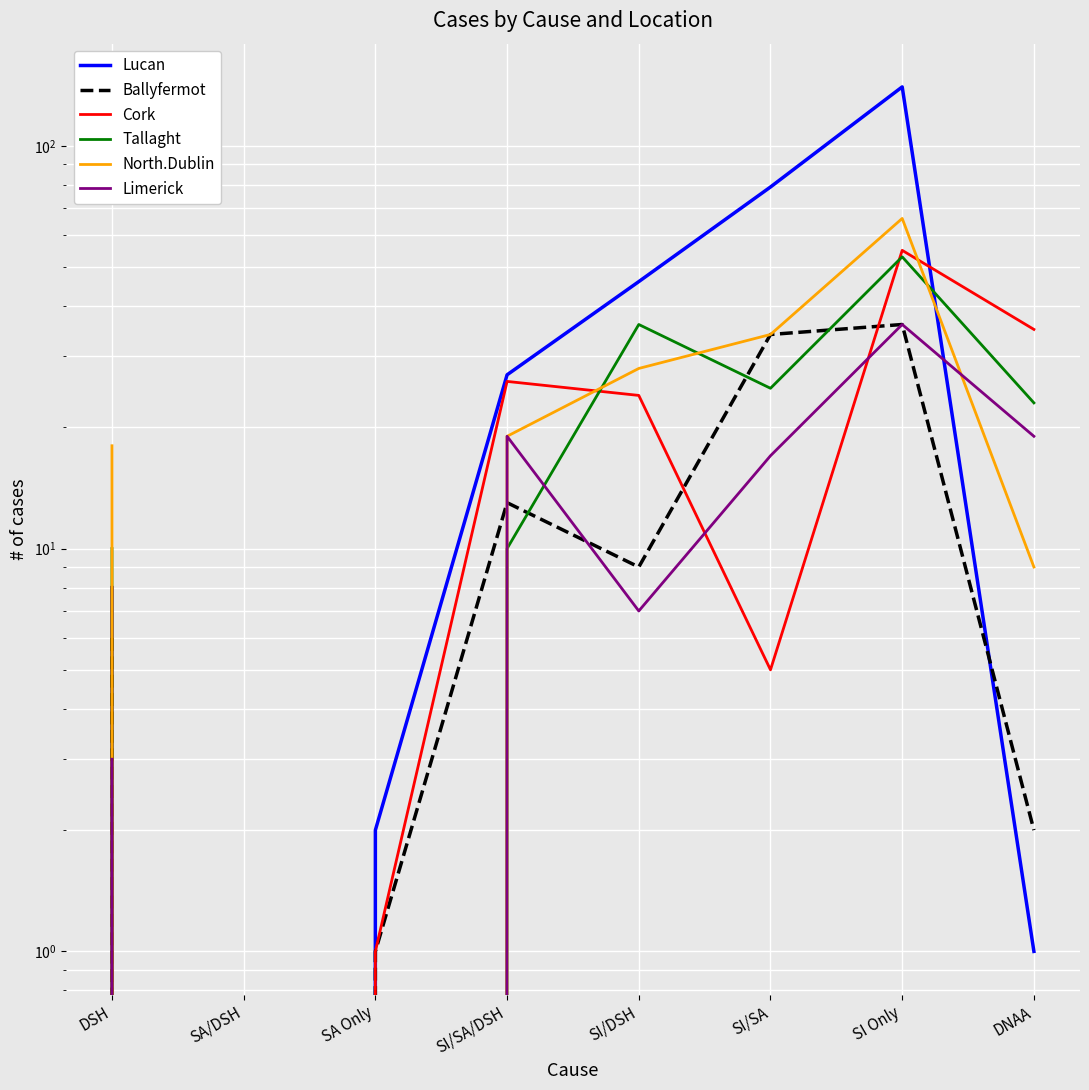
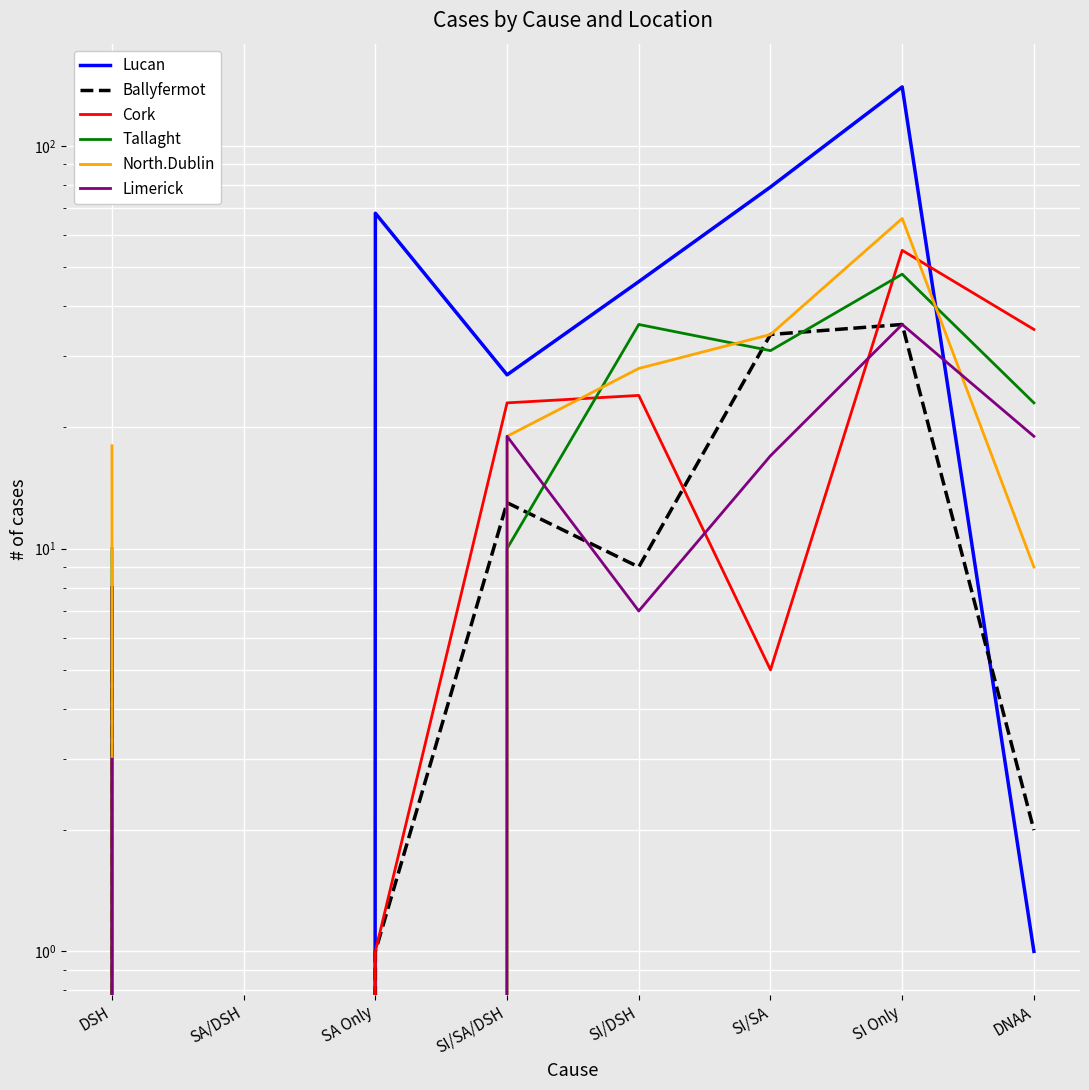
Ballyfermot, DSH: 6 -> 5
Lucan, SA Only: 2 -> 68
Cork, SI/SA/DSH: 26 -> 23
Tallaght, SI/SA: 25 -> 31
Tallaght, SI Only: 53 -> 48
